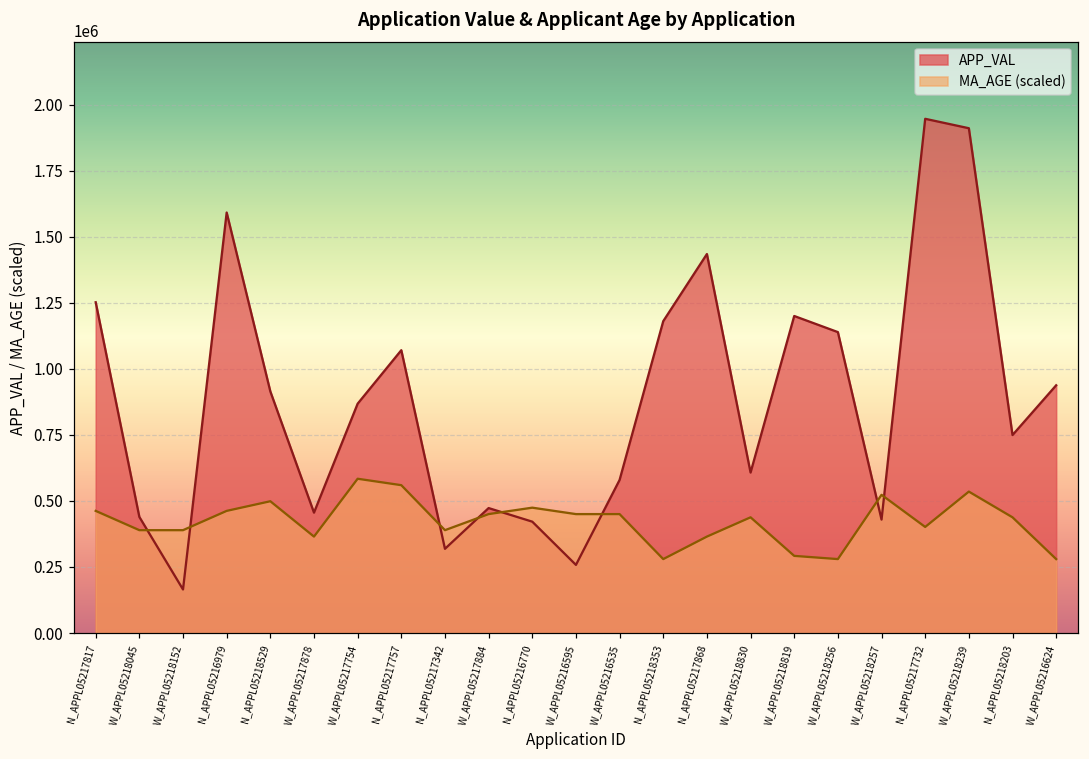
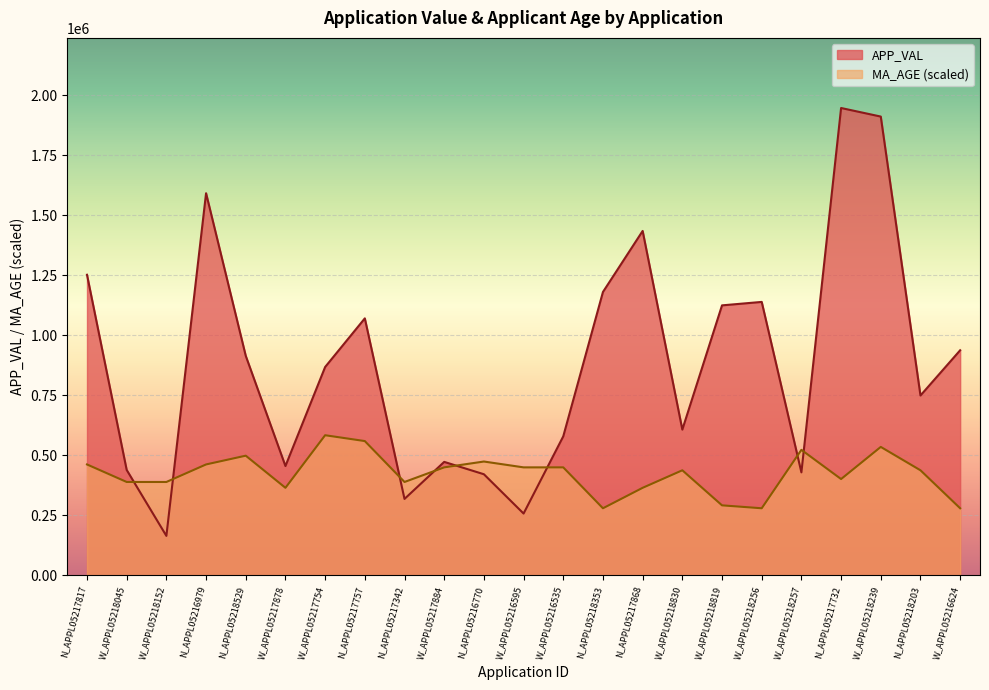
APP_VAL, W_APPL05218819: 1200000 -> 1120000
